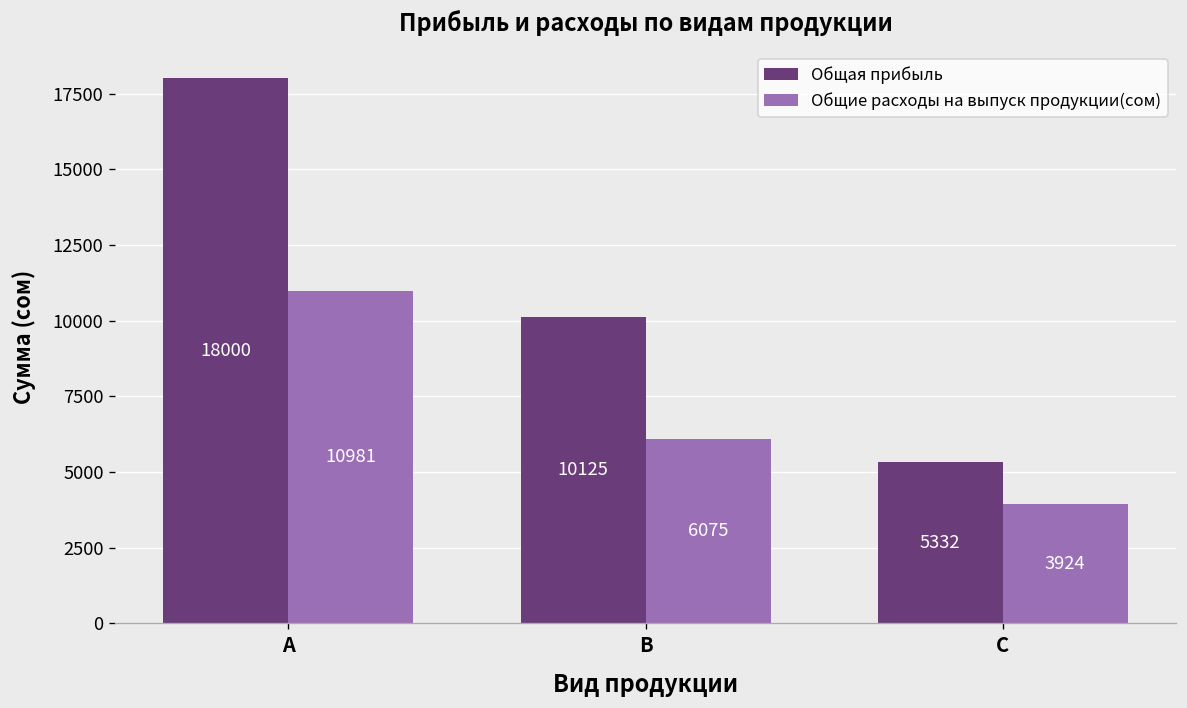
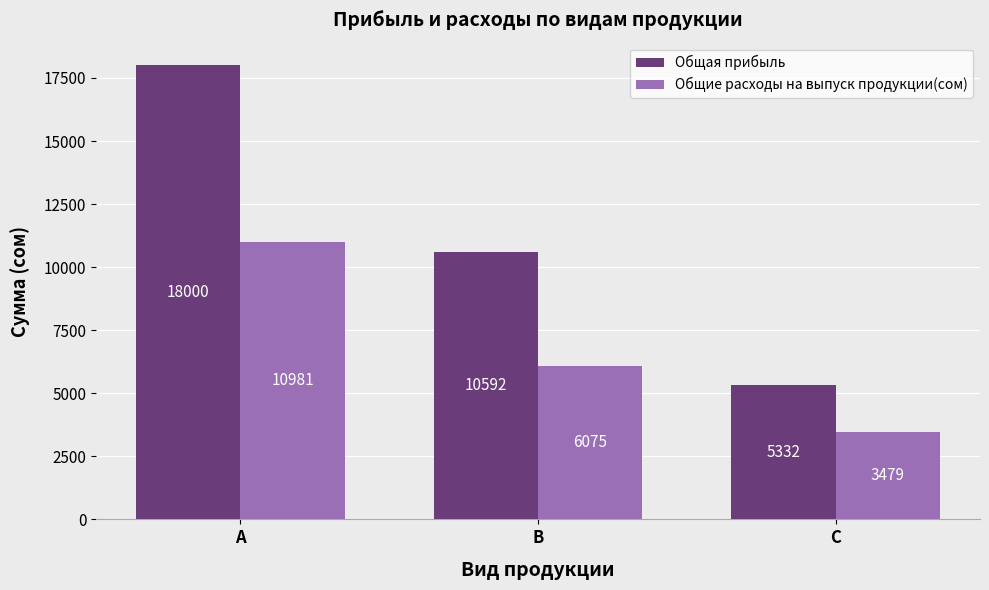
Общая прибыль, B: 10125 -> 10592
Общие расходы на выпуск продукции(сом), C: 3924 -> 3479
